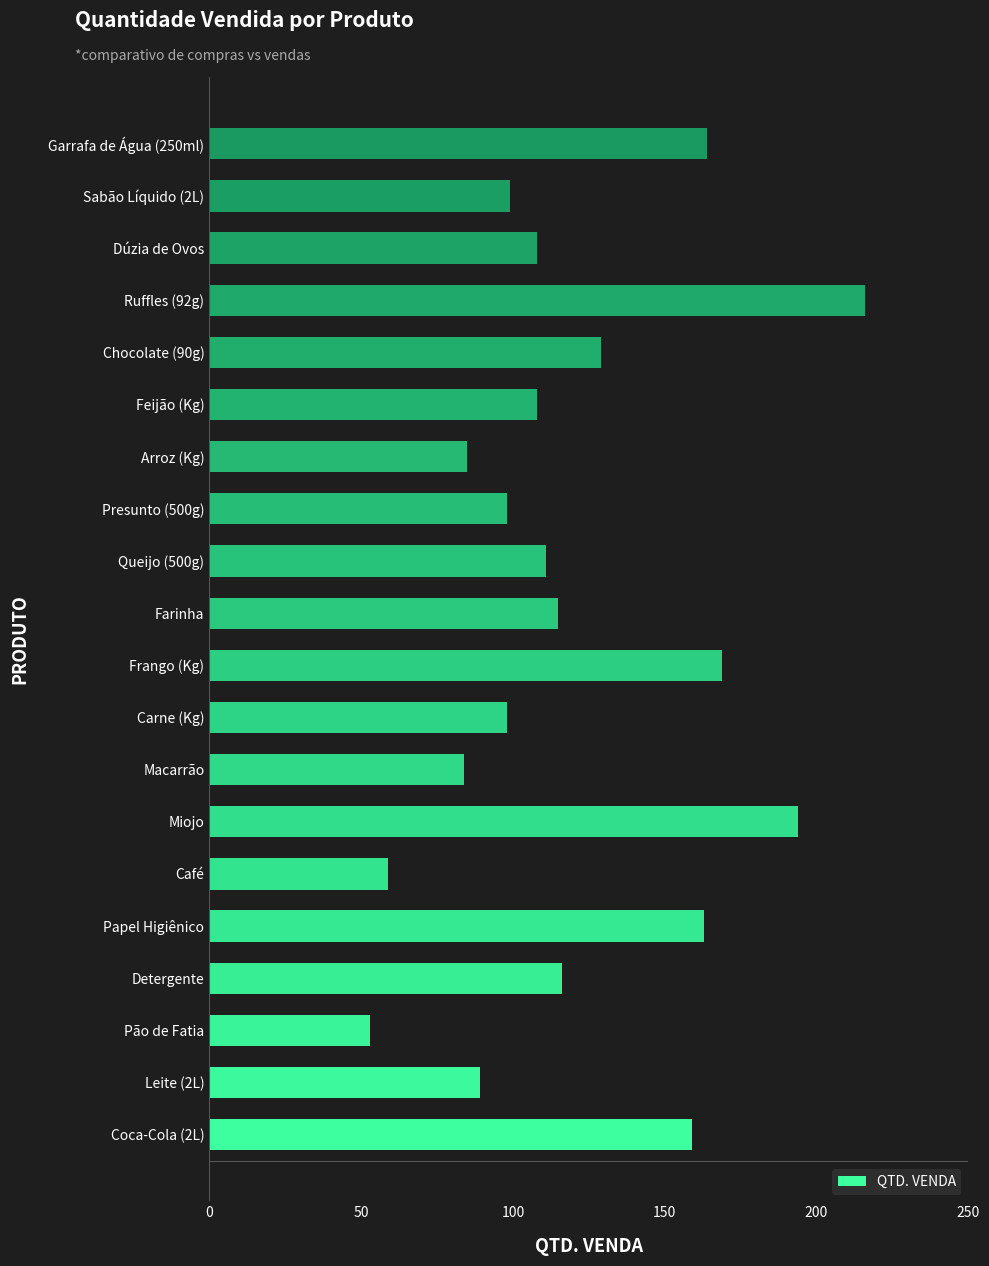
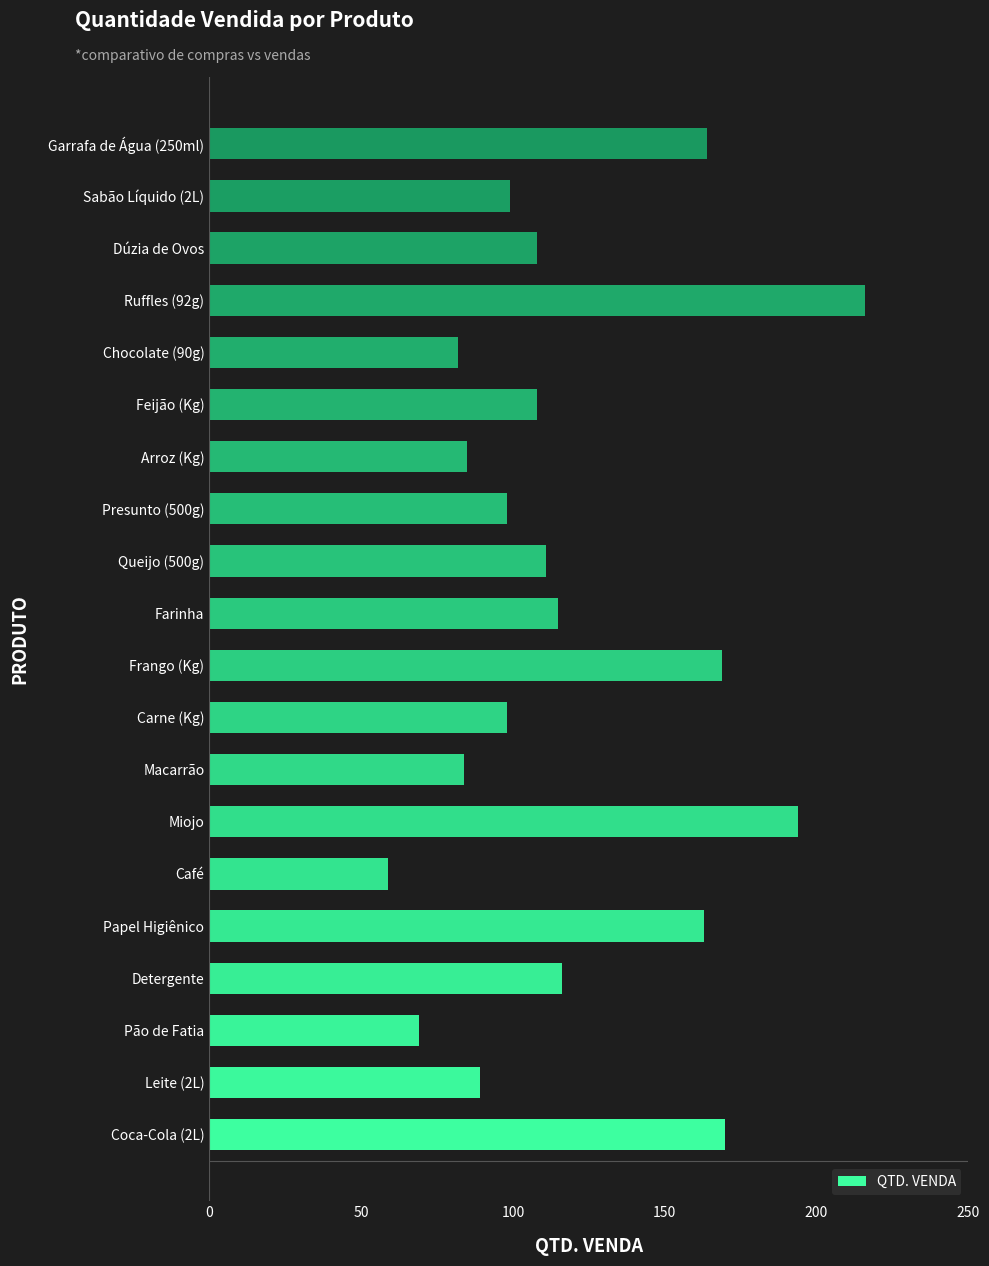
Chocolate (90g): 129 -> 82
Pão de Fatia: 53 -> 69
Coca-Cola (2L): 159 -> 170
